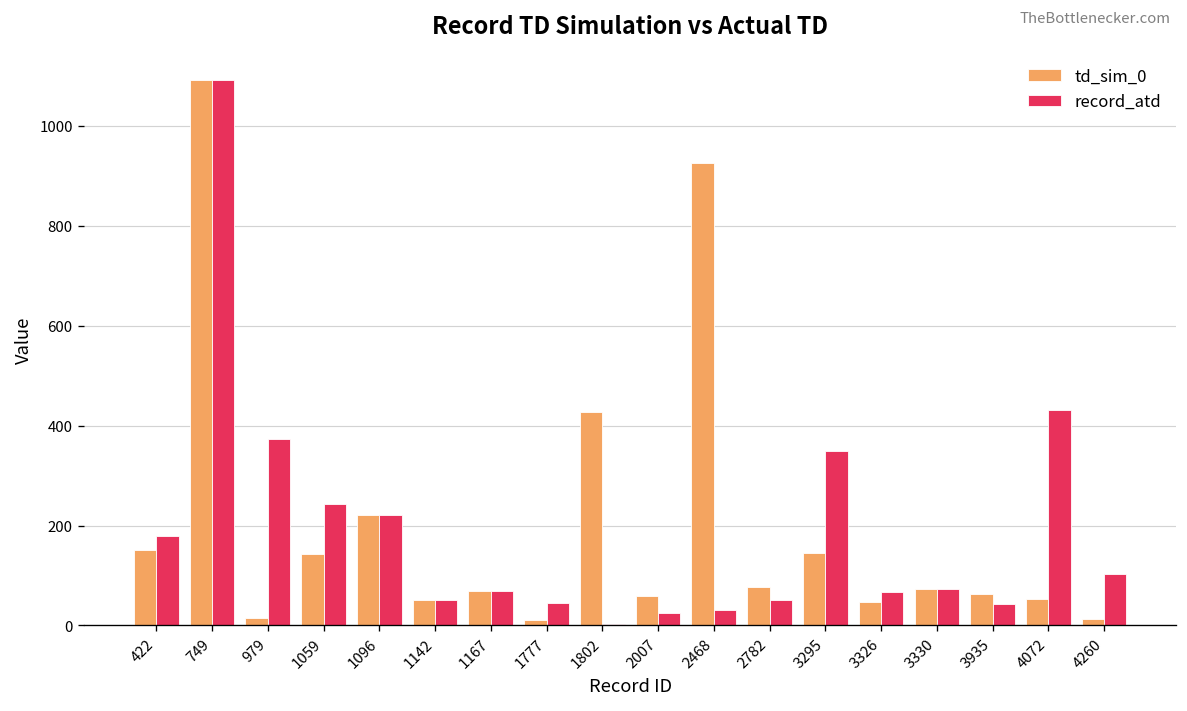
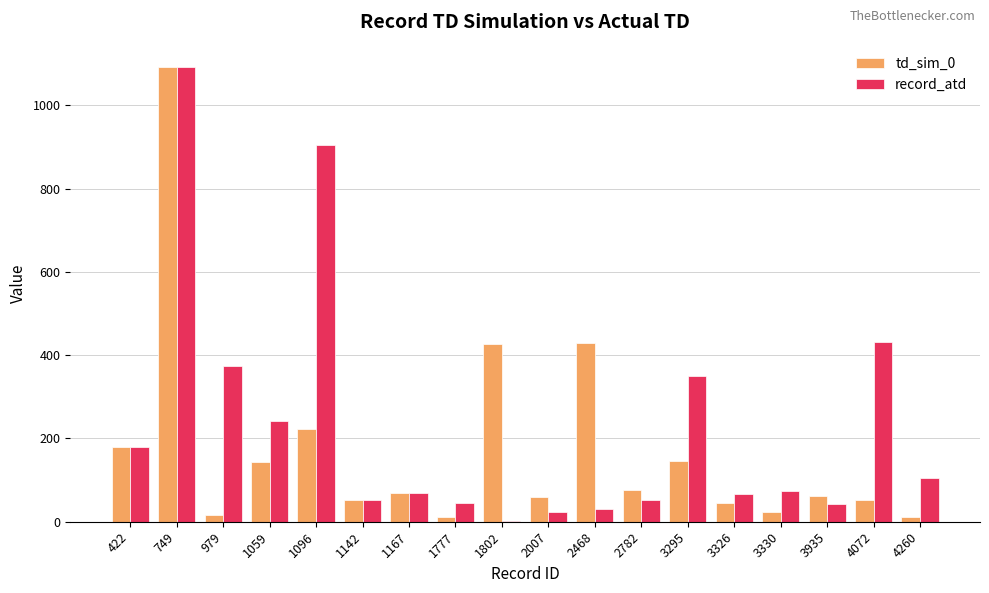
td_sim_0, 422: 150 -> 180
record_atd, 1096: 220 -> 910
td_sim_0, 2468: 930 -> 430
td_sim_0, 3330: 70 -> 20
